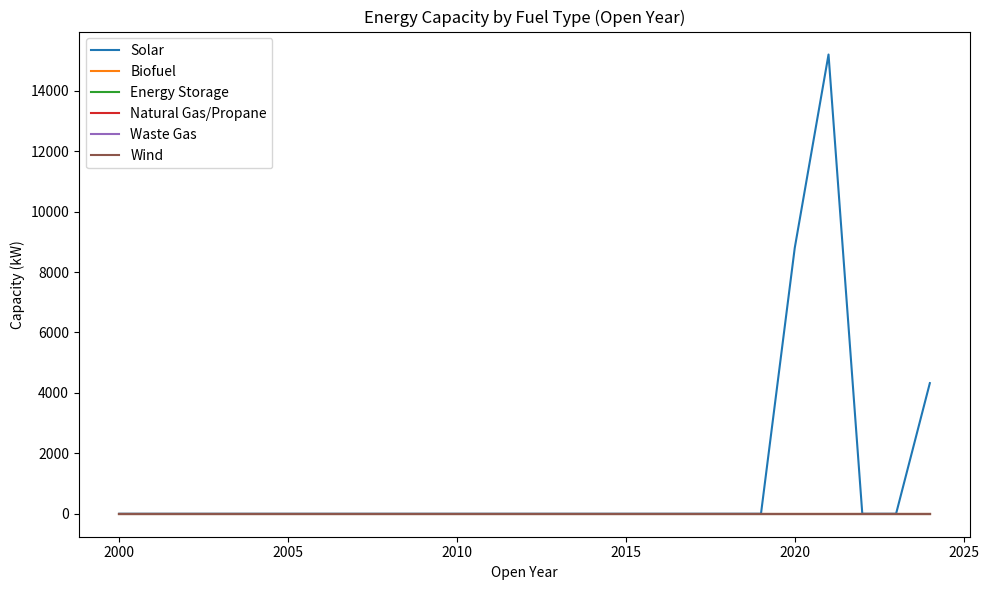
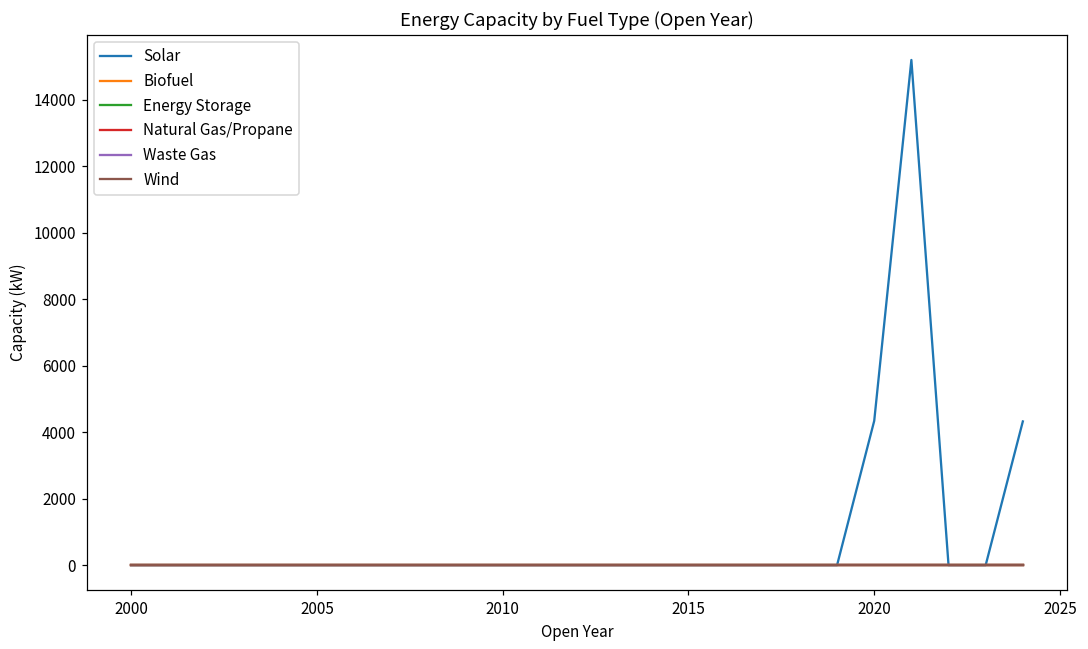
Solar, 2020: 8800 -> 4300
